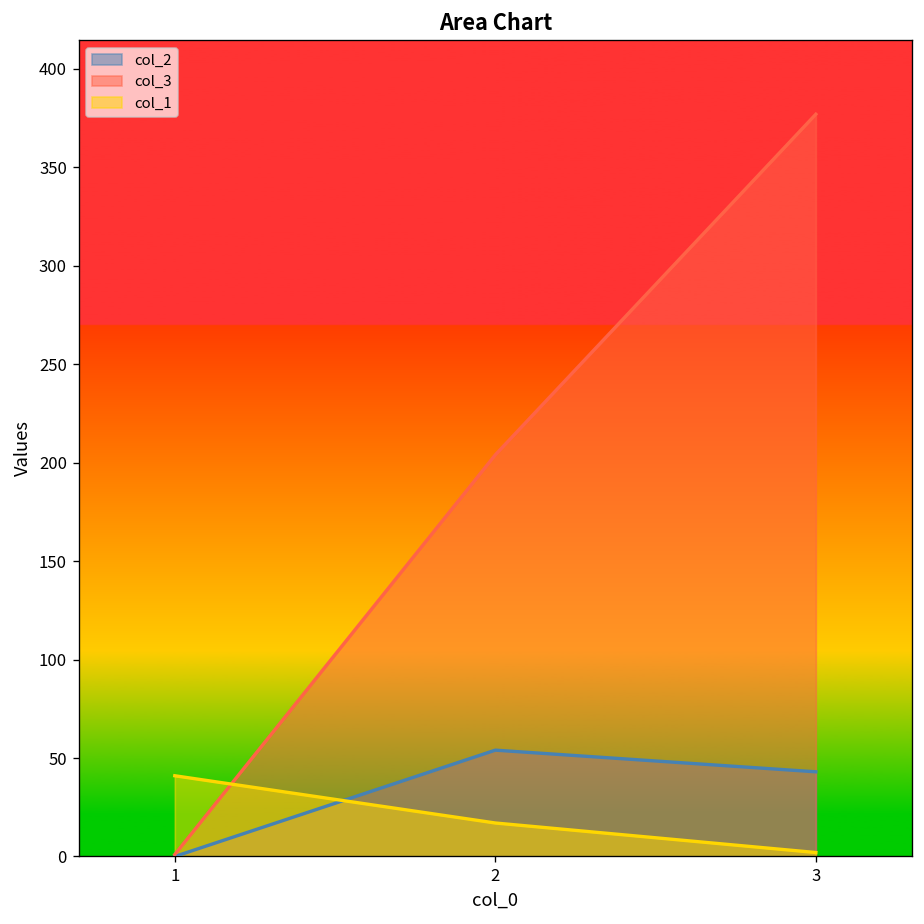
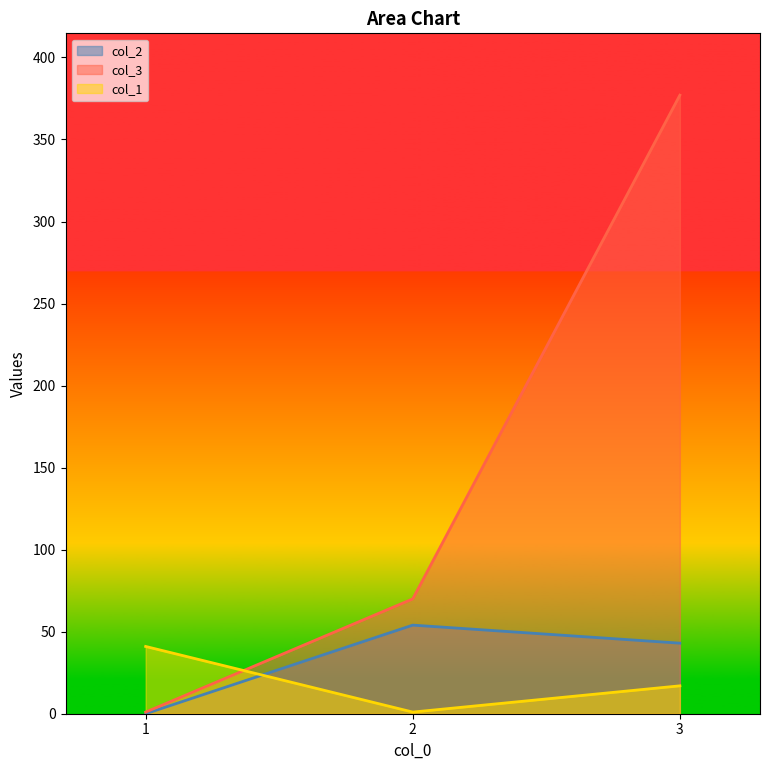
col_3, 2: 204 -> 70
col_1, 2: 17 -> 1
col_1, 3: 2 -> 17
